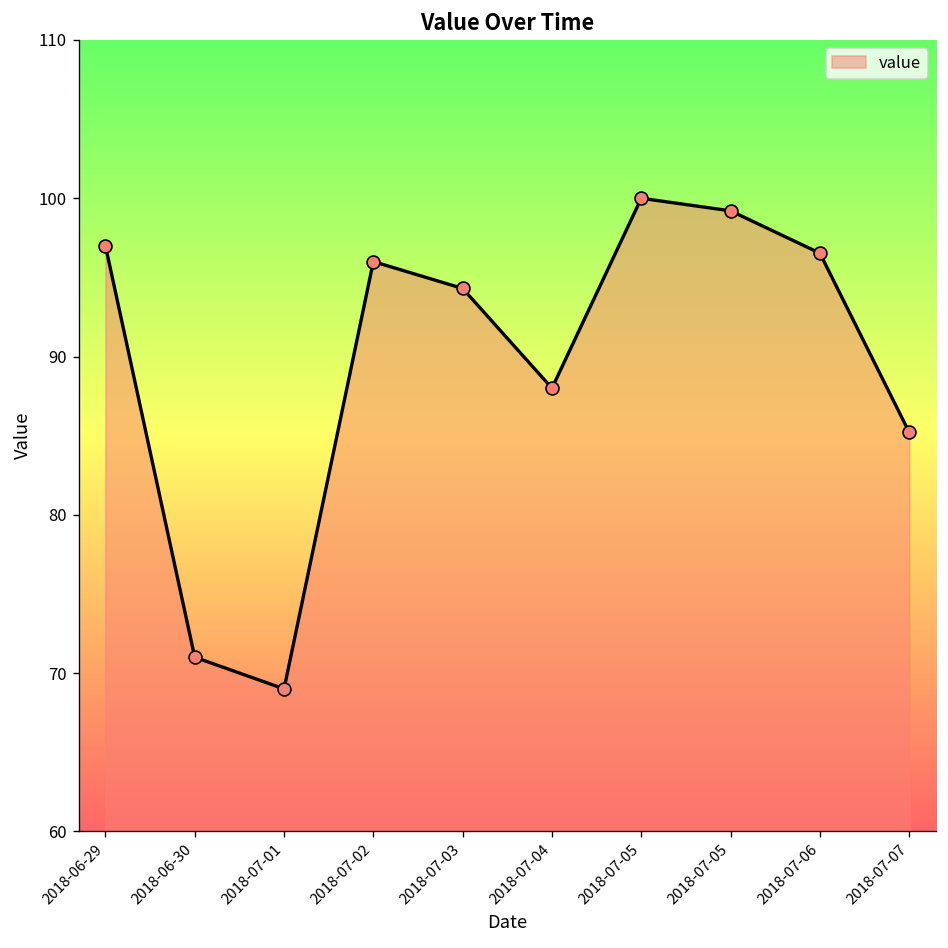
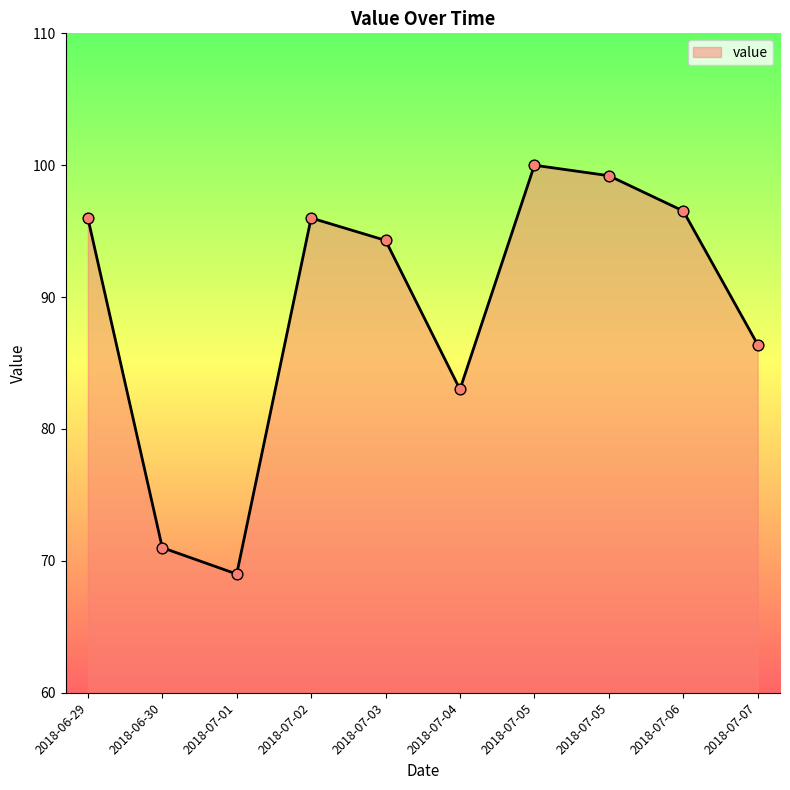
2018-06-29: 97 -> 96
2018-07-04: 88 -> 83
2018-07-07: 85.2 -> 86.4
